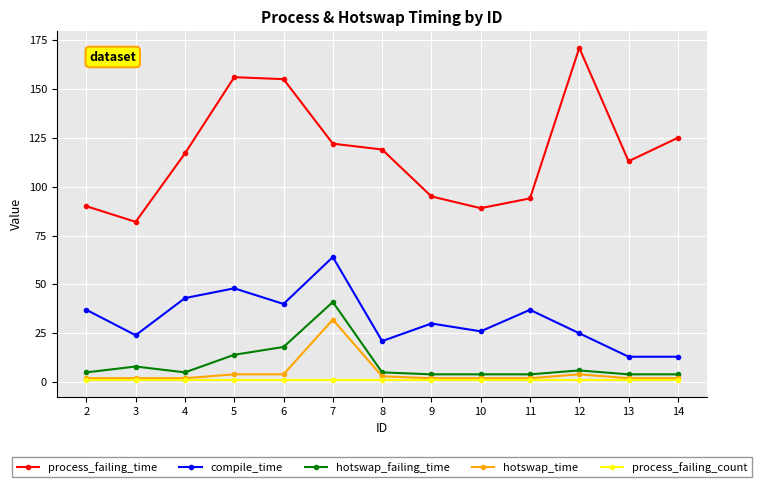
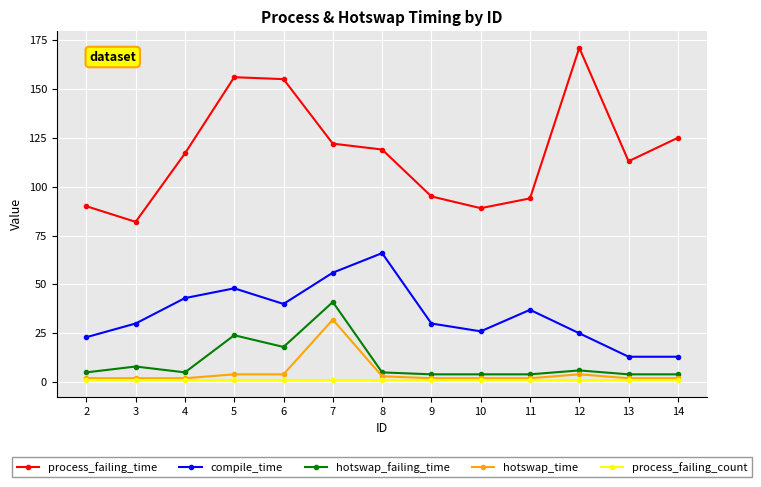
compile_time, 2: 37 -> 23
compile_time, 3: 24 -> 30
hotswap_failing_time, 5: 14 -> 24
compile_time, 7: 64 -> 56
compile_time, 8: 21 -> 66
